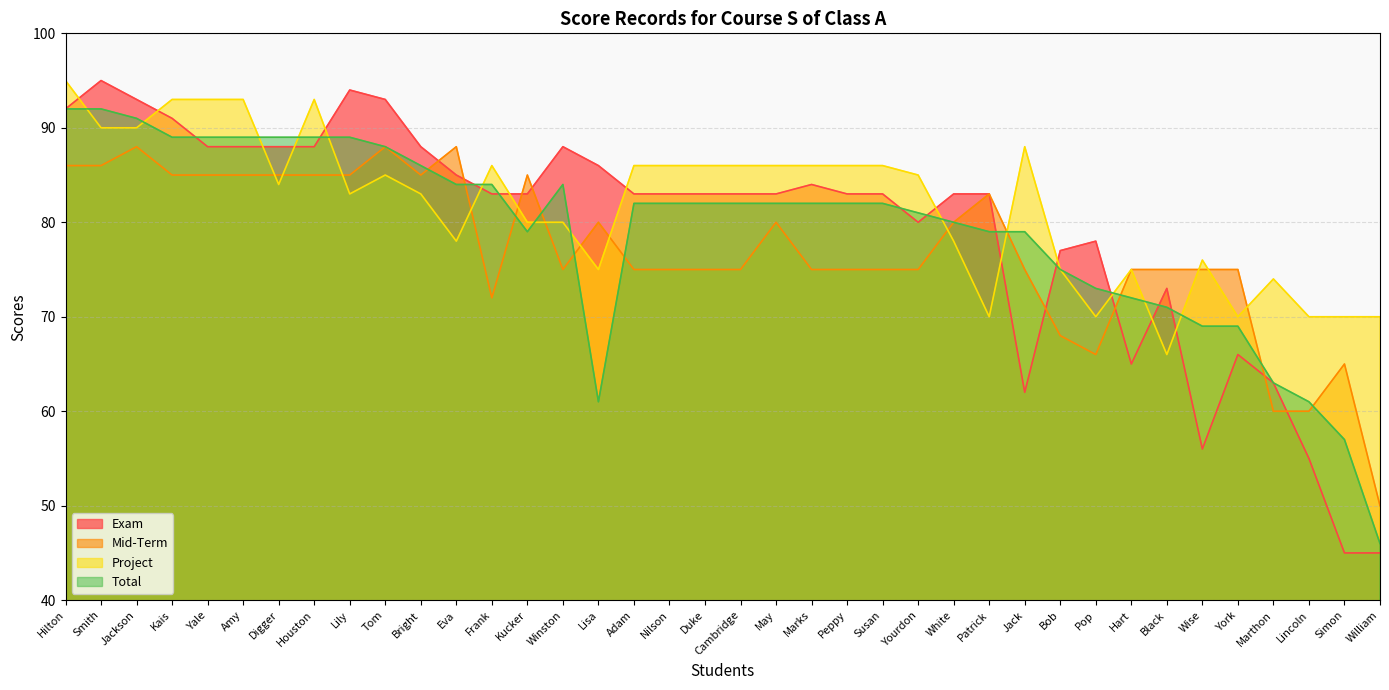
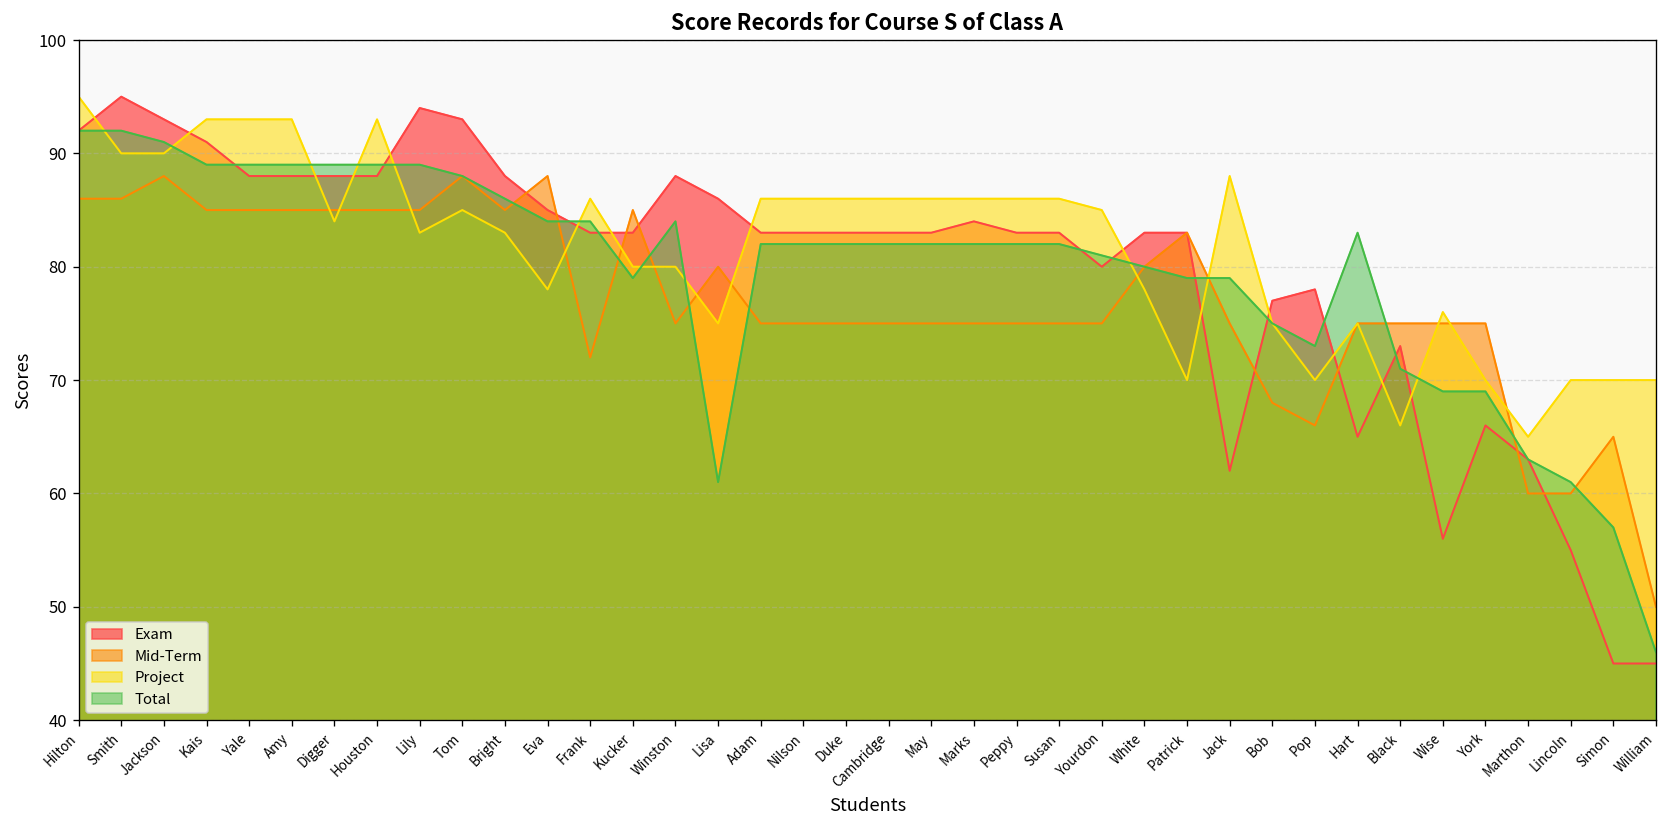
Mid-Term, May: 80 -> 75
Total, Hart: 72 -> 83
Project, Marthon: 74 -> 65
